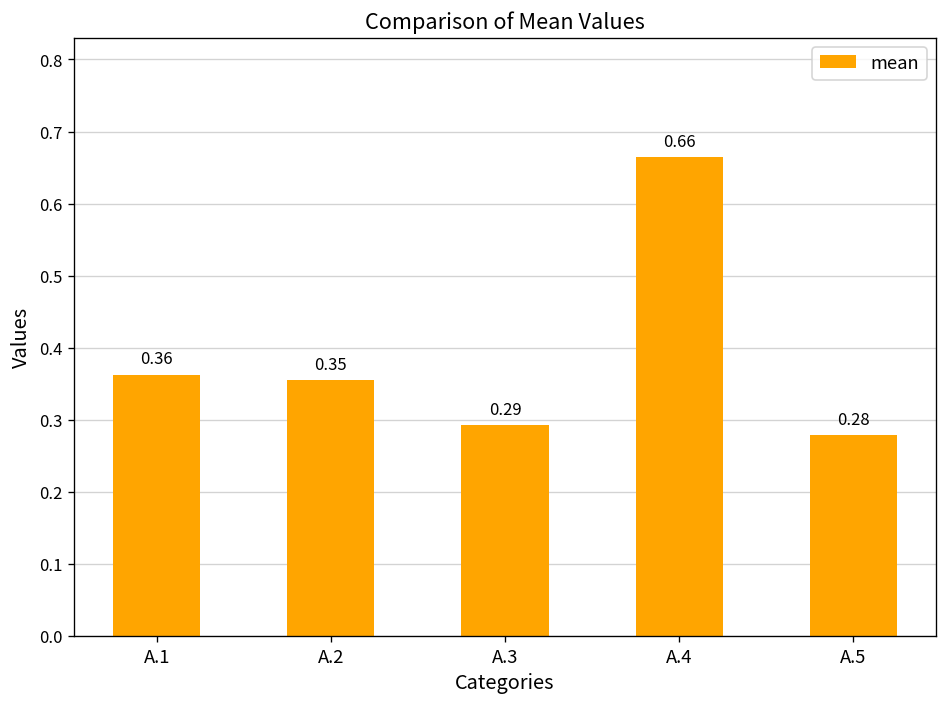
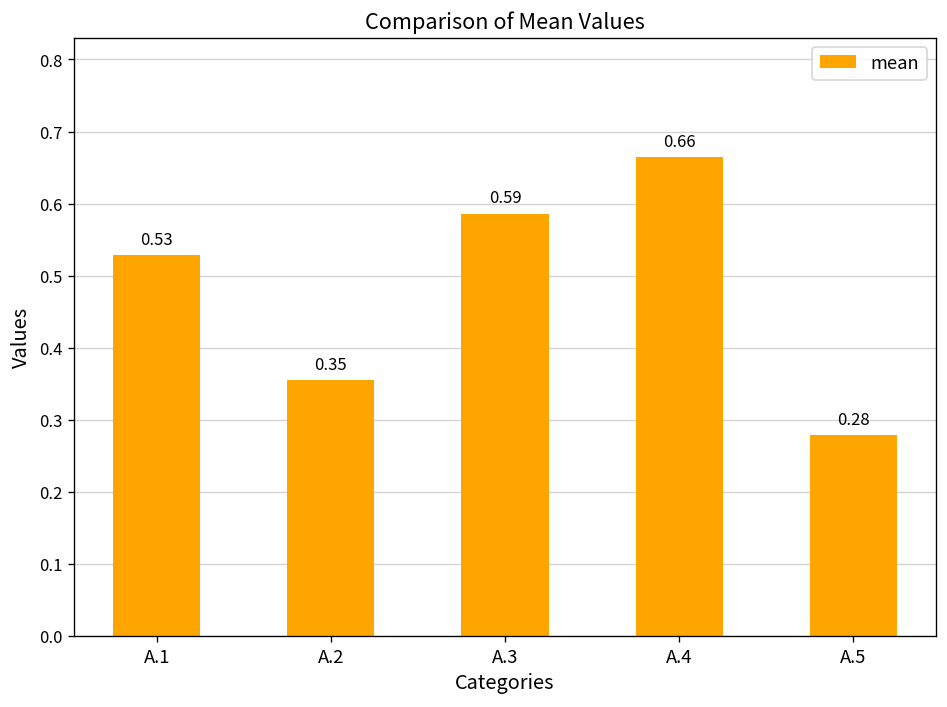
A.1: 0.36 -> 0.53
A.3: 0.29 -> 0.59
